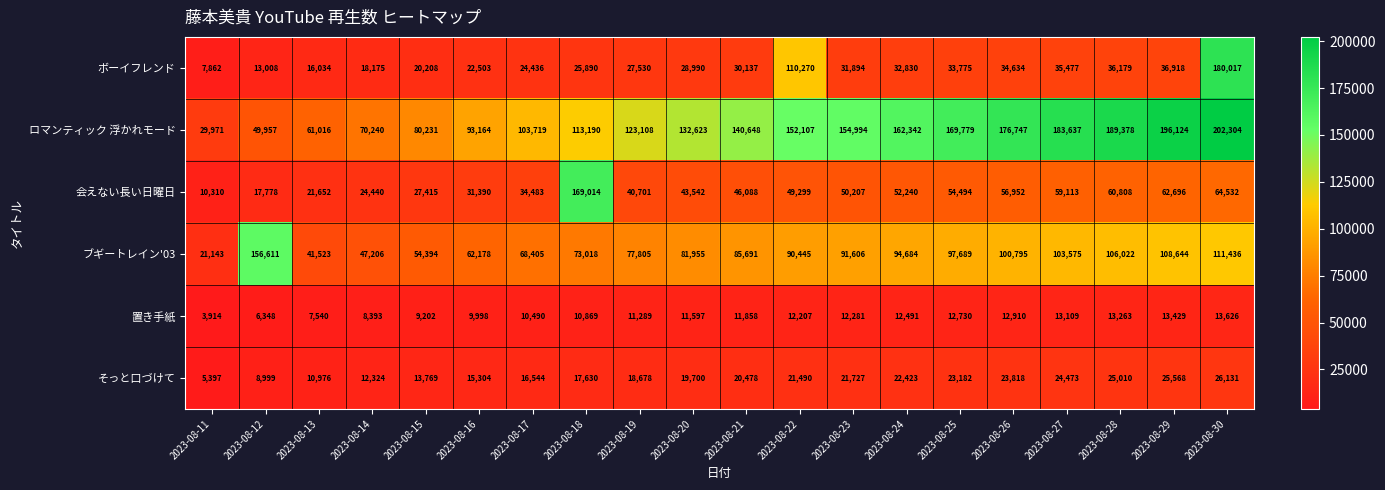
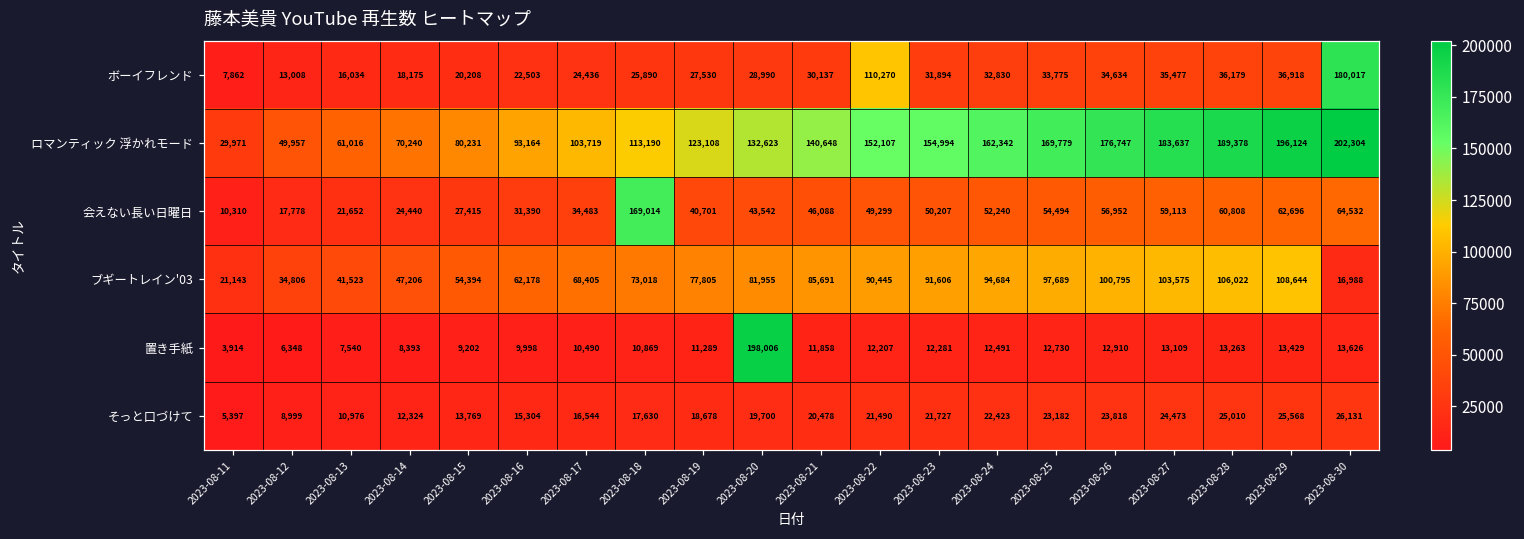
ブギートレイン'03, 2023-08-12: 156,611 -> 34,806
ブギートレイン'03, 2023-08-30: 111,436 -> 16,988
置き手紙, 2023-08-20: 11,597 -> 198,006
